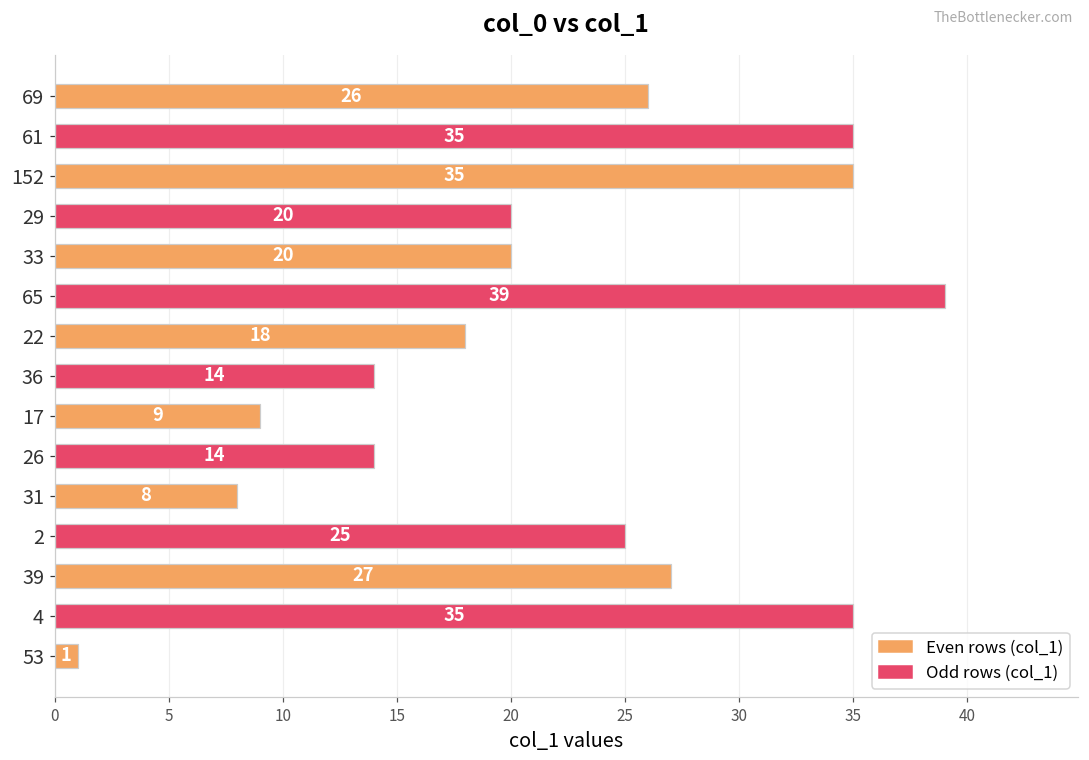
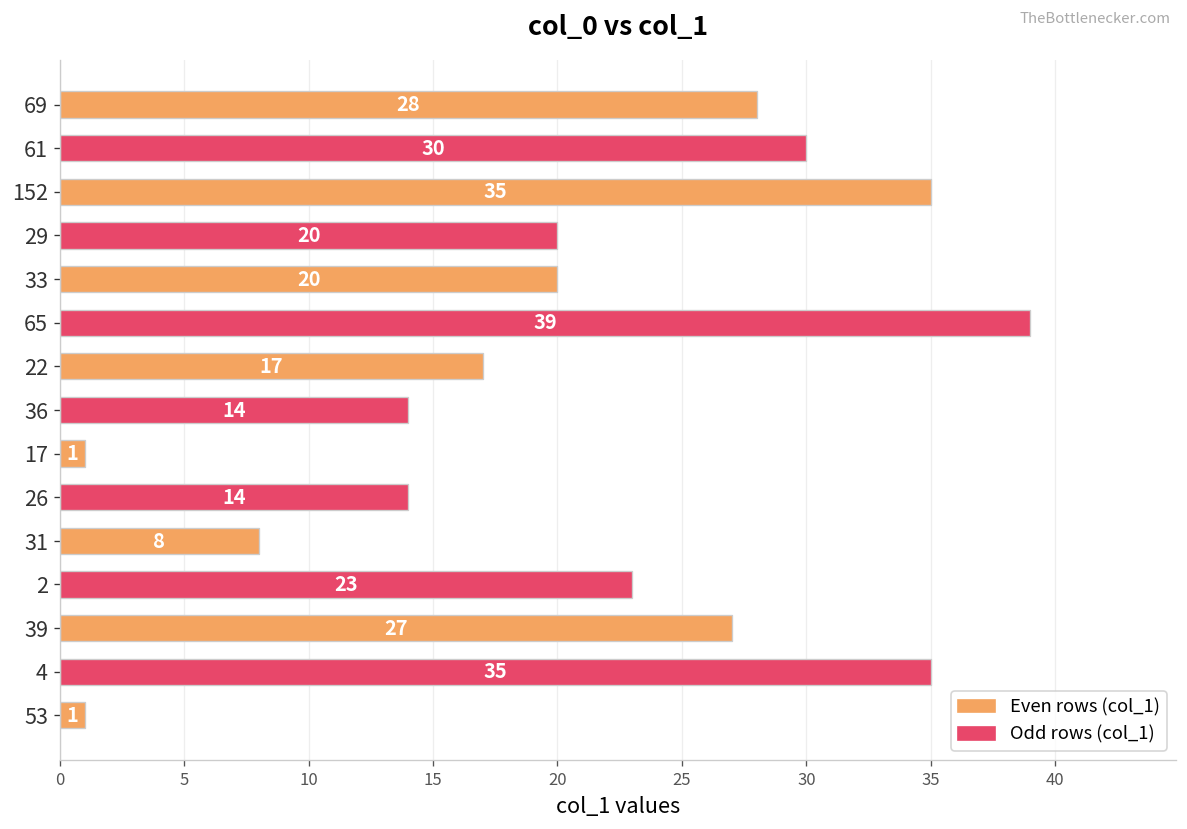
69: 26 -> 28
61: 35 -> 30
22: 18 -> 17
17: 9 -> 1
2: 25 -> 23
